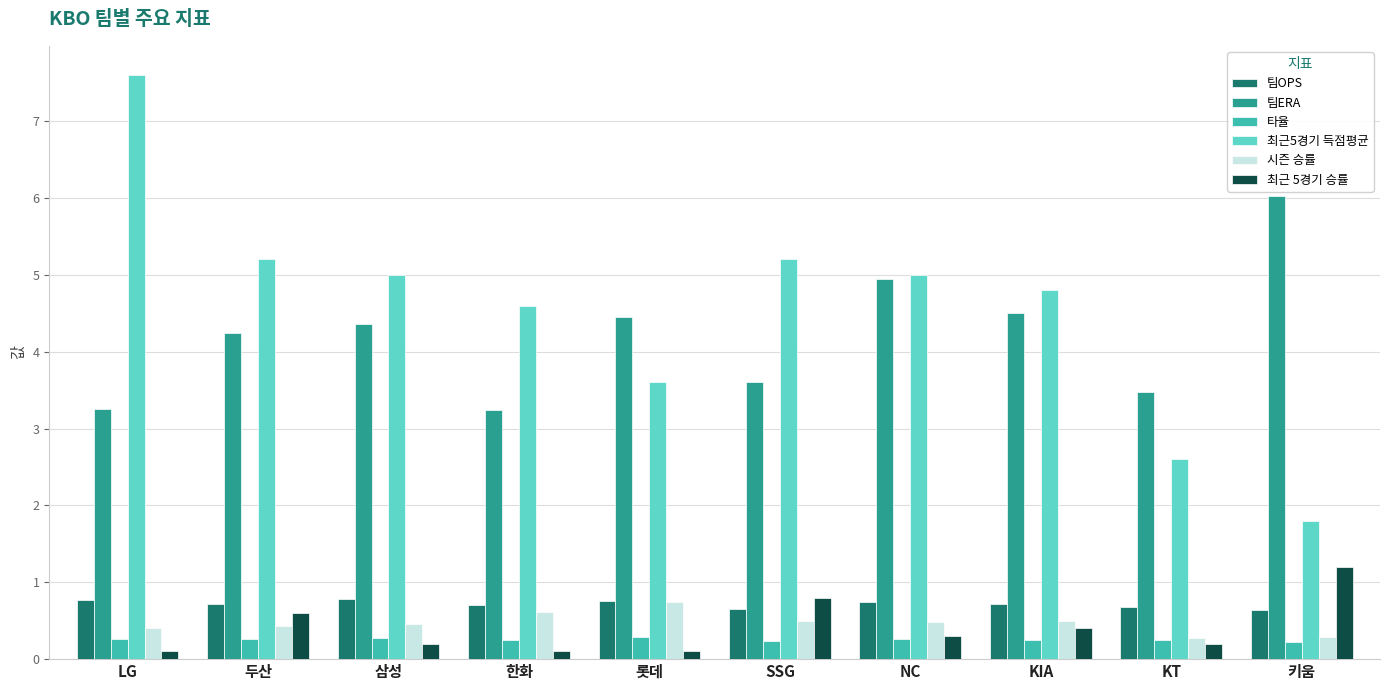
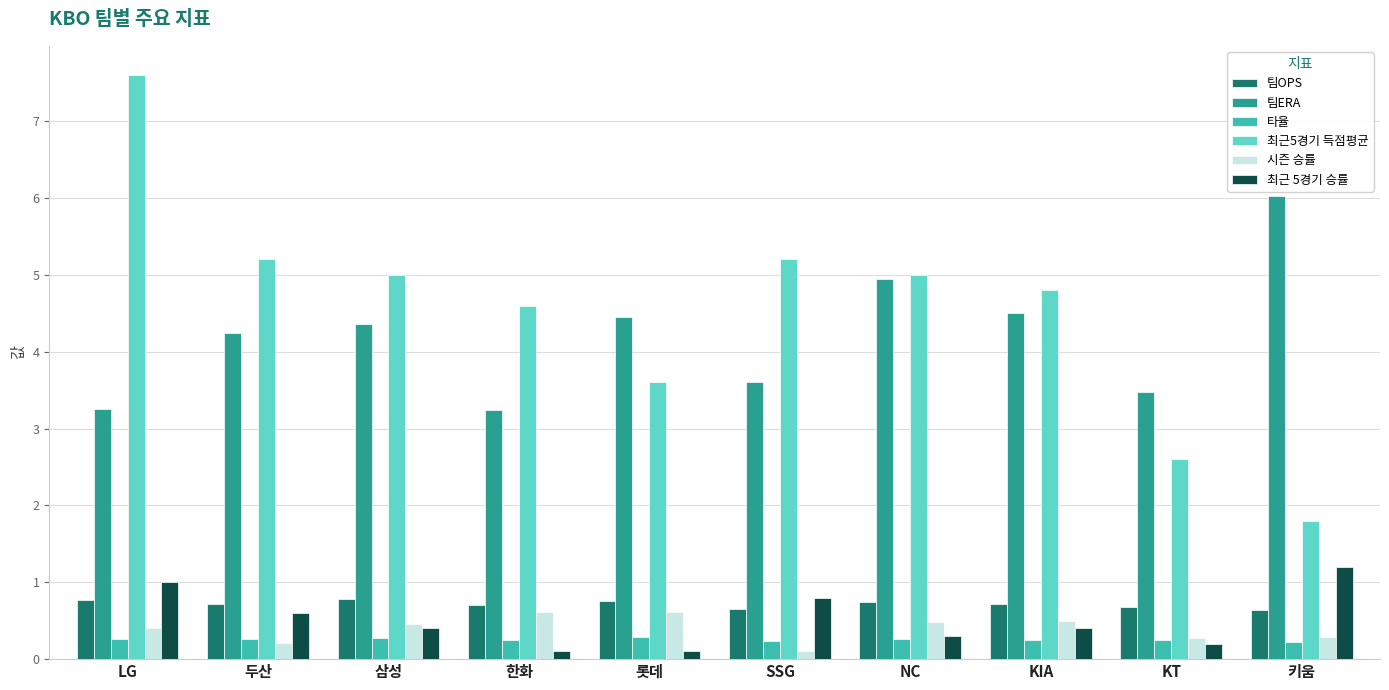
최근 5경기 승률, LG: 0.1 -> 1.0
시즌 승률, 두산: 0.4 -> 0.2
최근 5경기 승률, 삼성: 0.2 -> 0.4
시즌 승률, 롯데: 0.7 -> 0.6
시즌 승률, SSG: 0.5 -> 0.1
